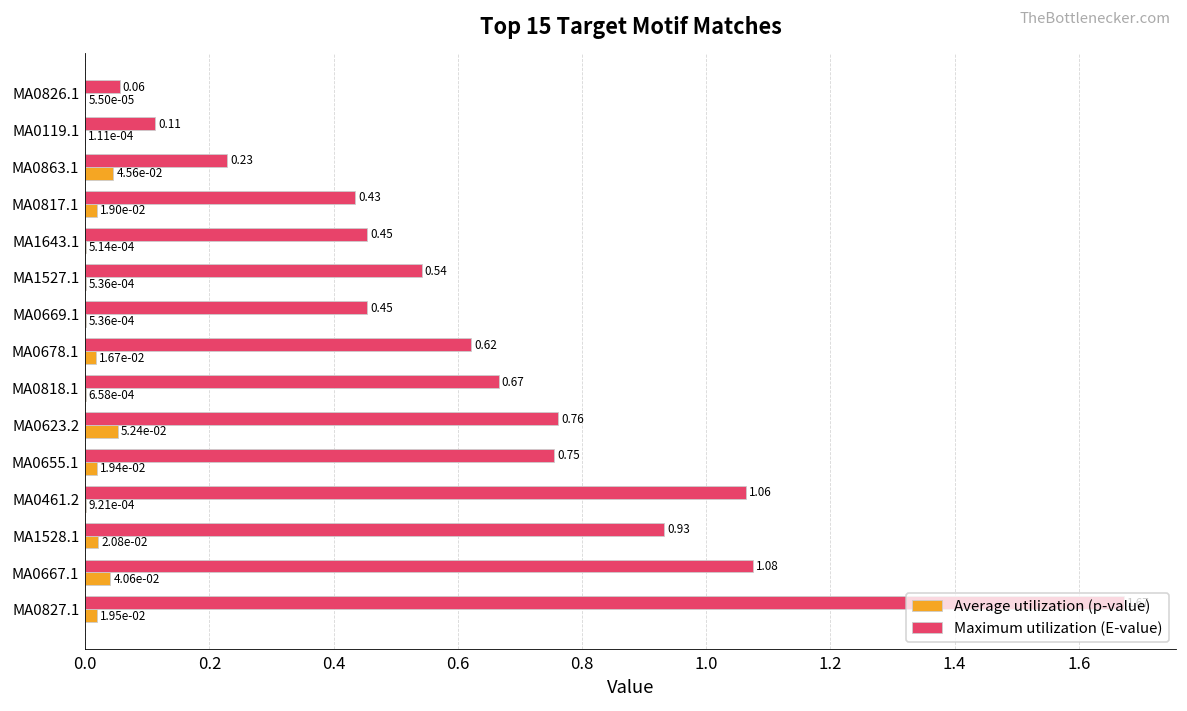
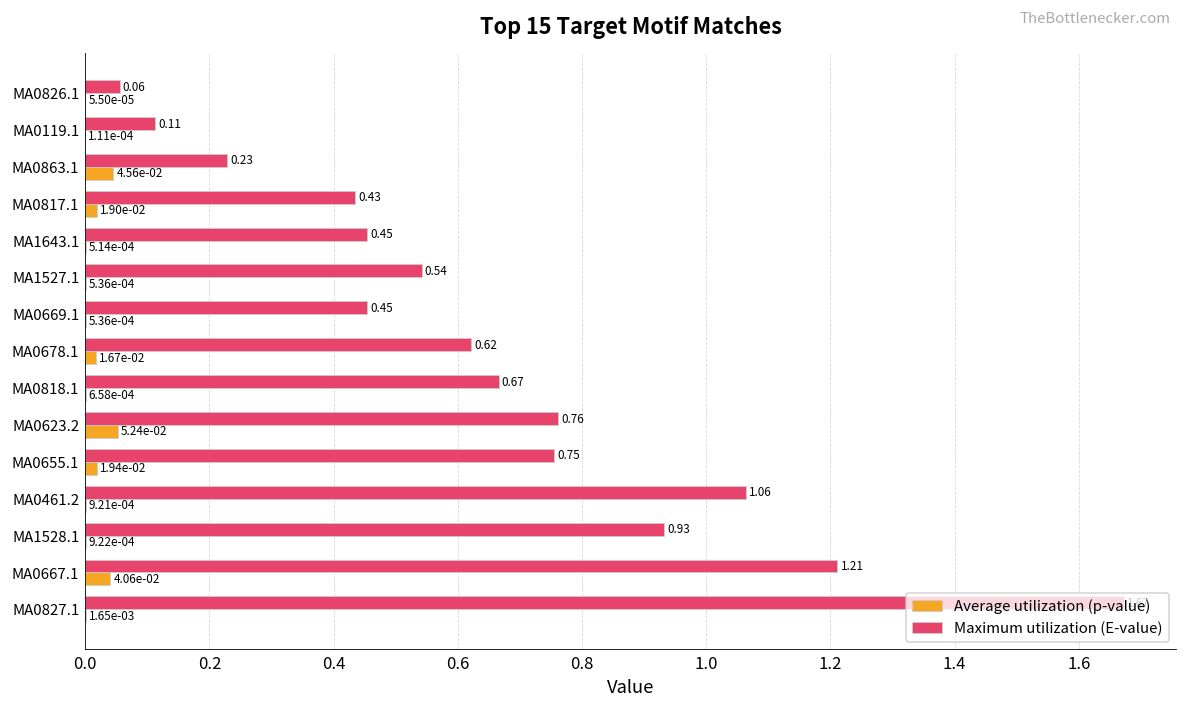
Average utilization (p-value), MA1528.1: 2.08e-02 -> 9.22e-04
Maximum utilization (E-value), MA0667.1: 1.08 -> 1.21
Average utilization (p-value), MA0827.1: 1.95e-02 -> 1.65e-03
